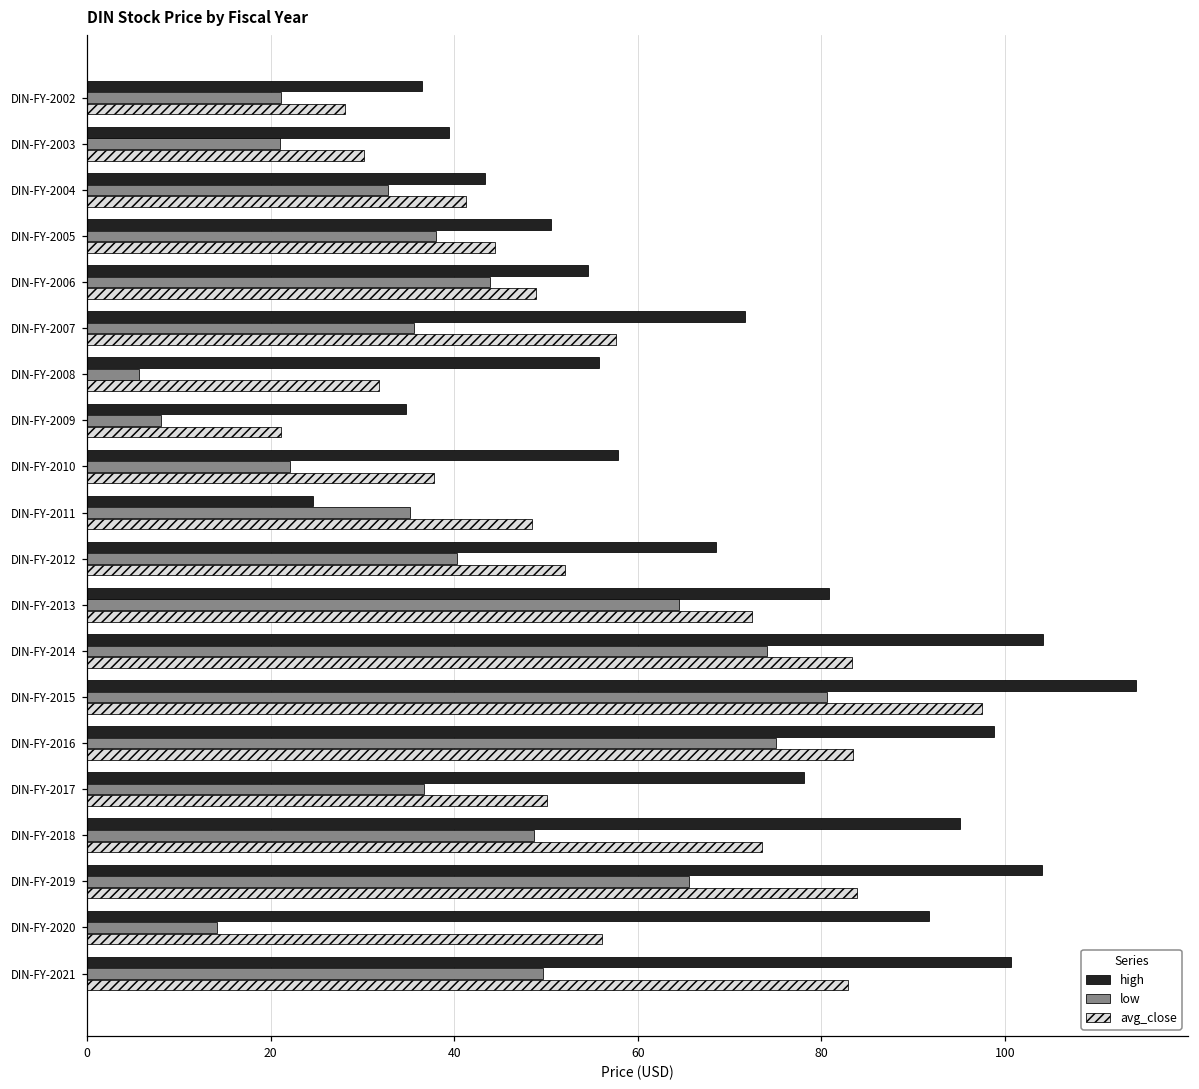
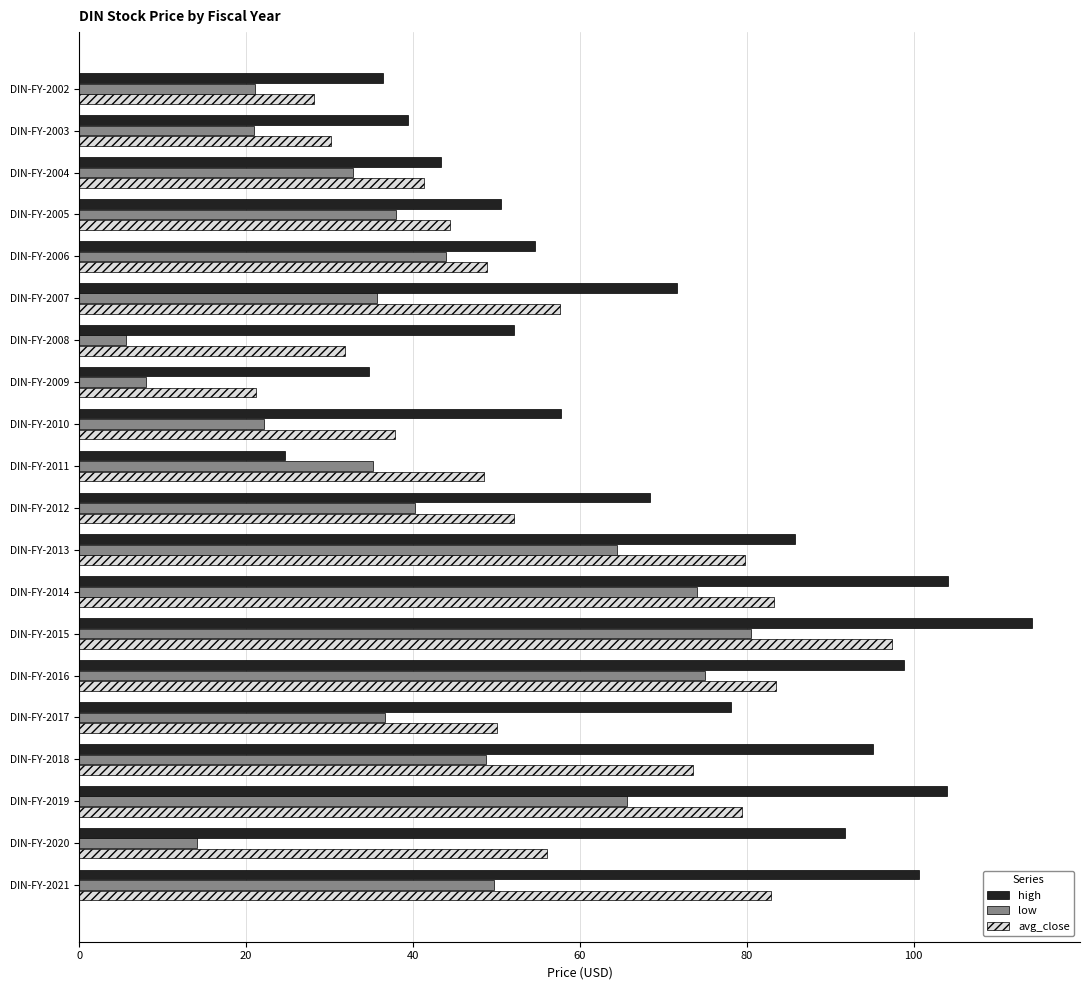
high, DIN-FY-2008: 56 -> 52
high, DIN-FY-2013: 81 -> 86
avg_close, DIN-FY-2013: 72 -> 80
avg_close, DIN-FY-2019: 84 -> 79
